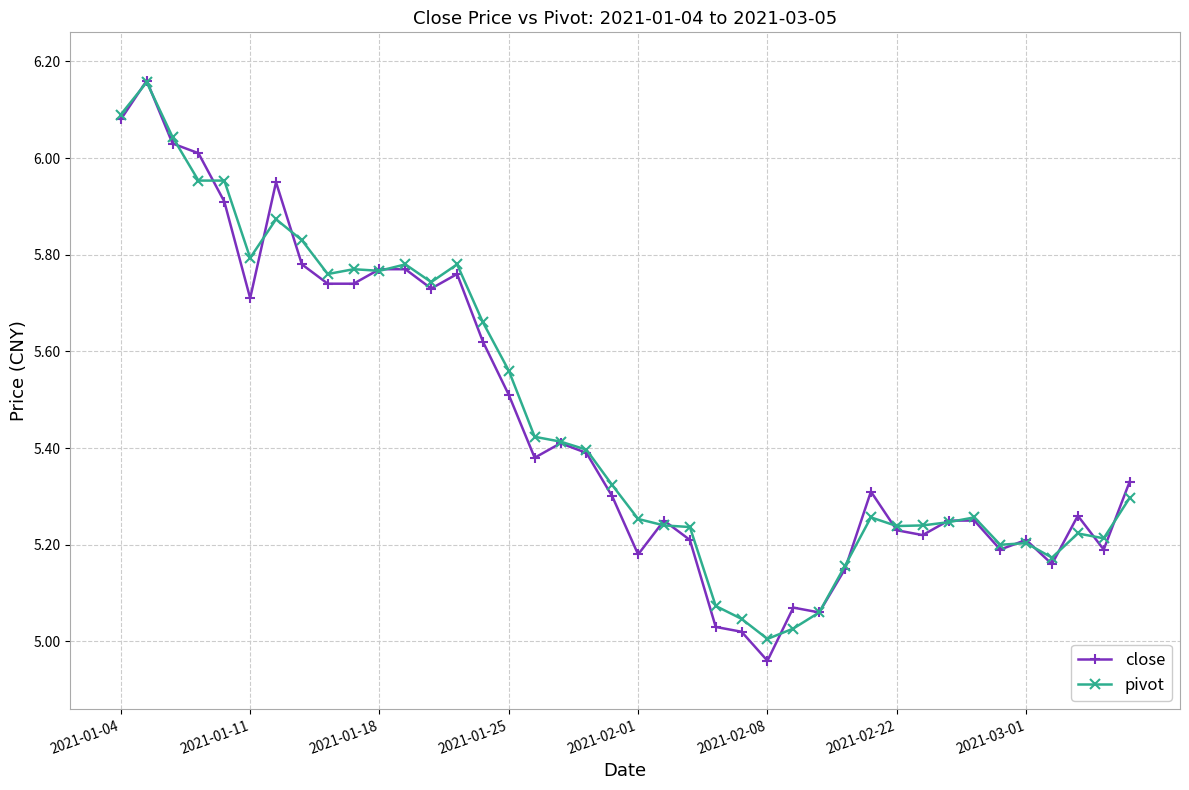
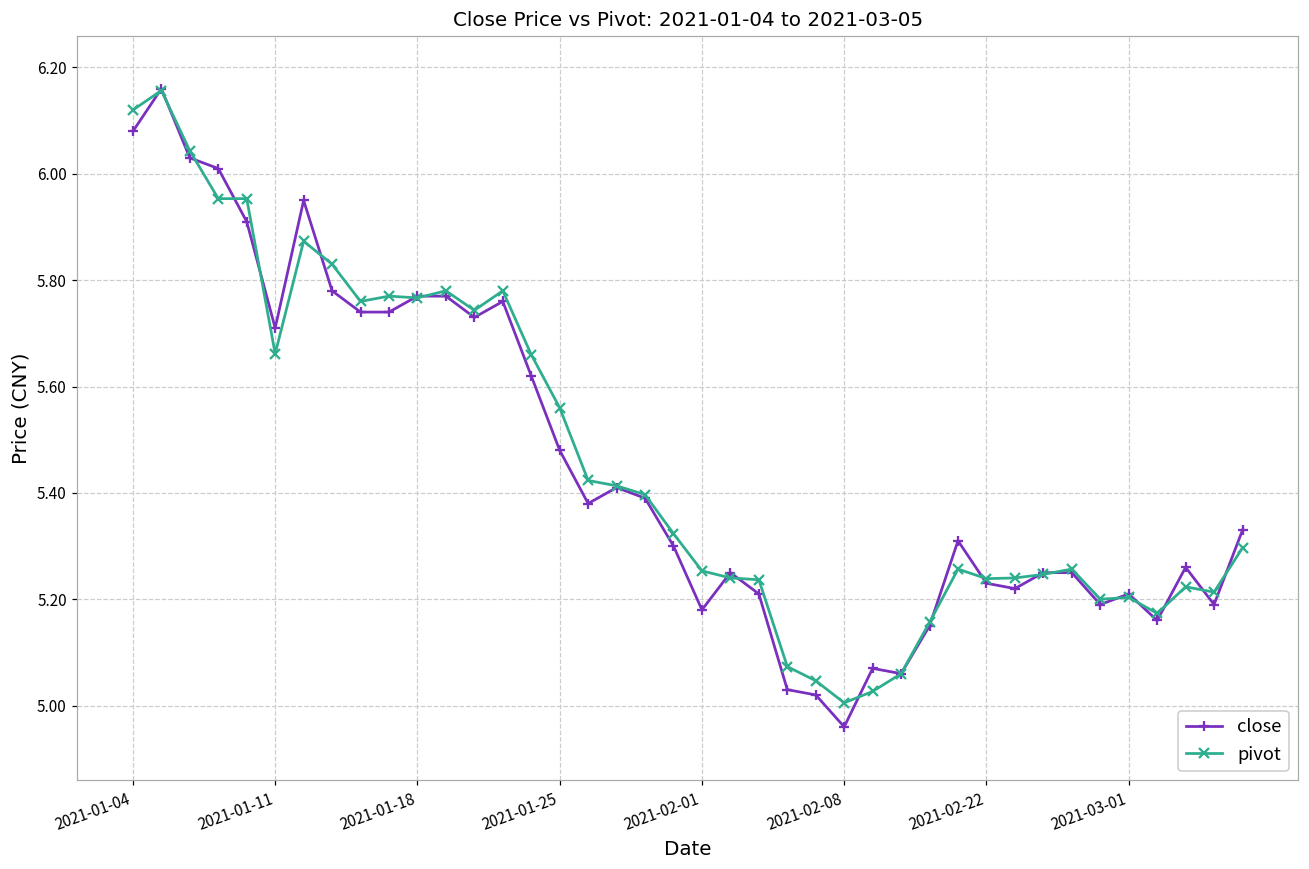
pivot, 2021-01-04: 6.09 -> 6.12
pivot, 2021-01-11: 5.79 -> 5.66
close, 2021-01-25: 5.51 -> 5.48
